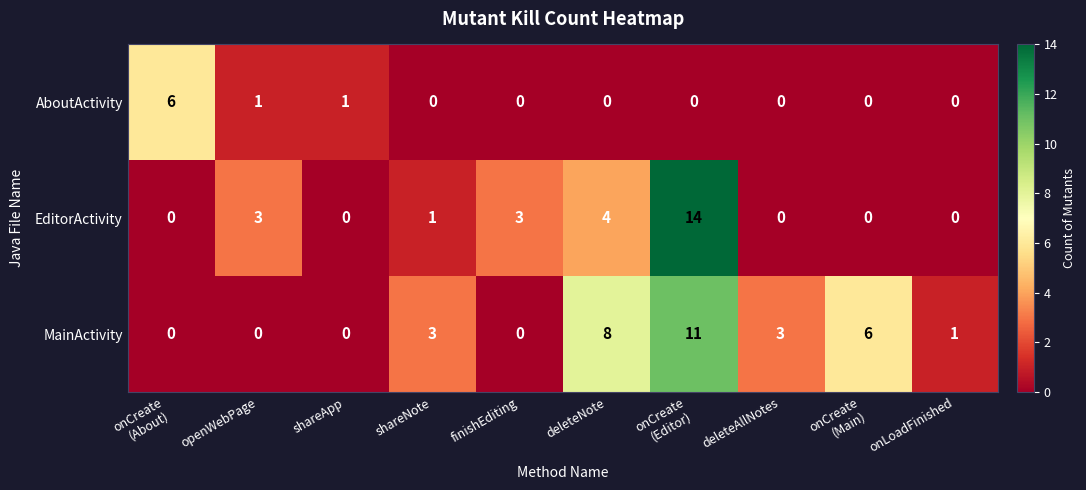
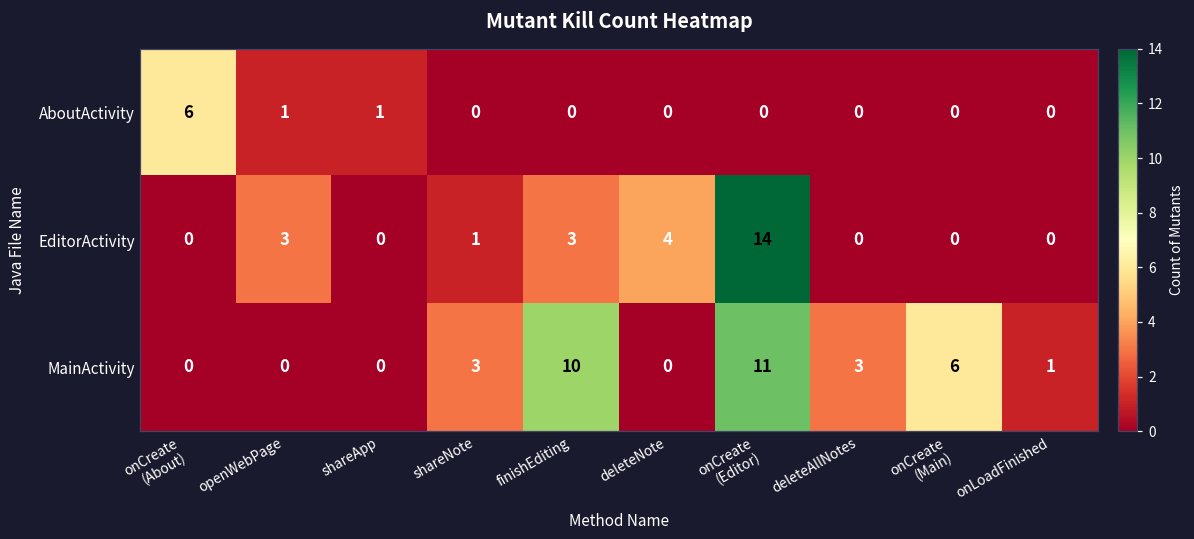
MainActivity, finishEditing: 0 -> 10
MainActivity, deleteNote: 8 -> 0
